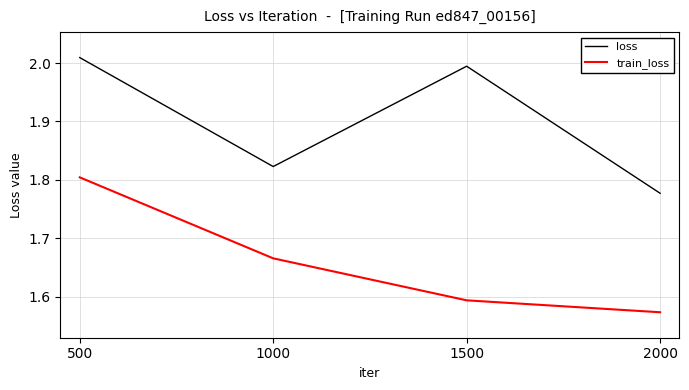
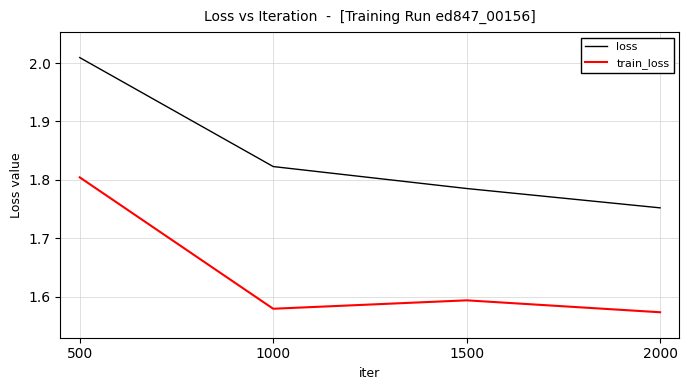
train_loss, 1000: 1.67 -> 1.58
loss, 1500: 1.99 -> 1.79
loss, 2000: 1.78 -> 1.75
